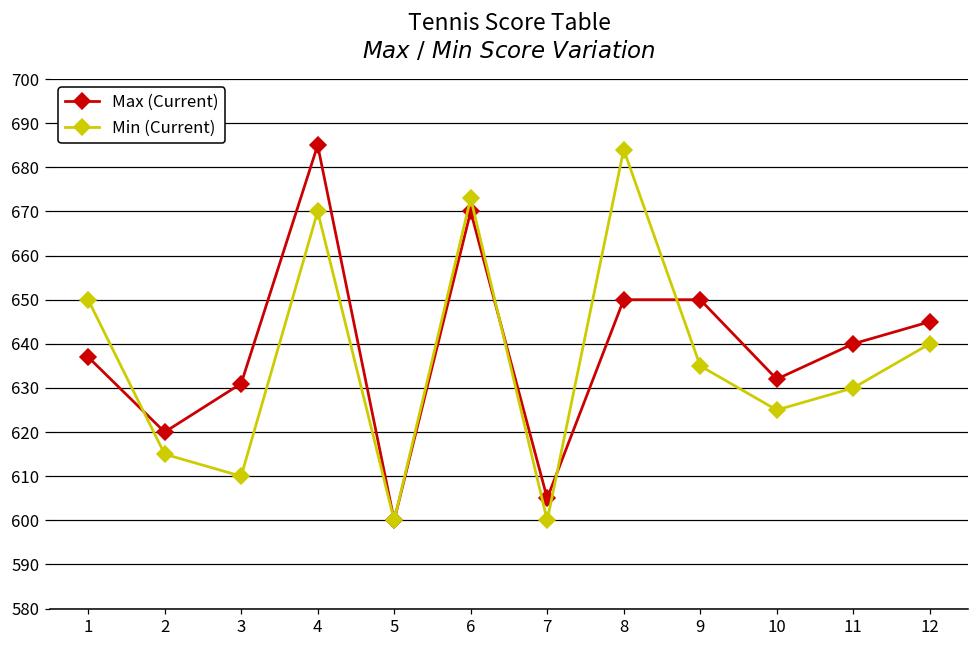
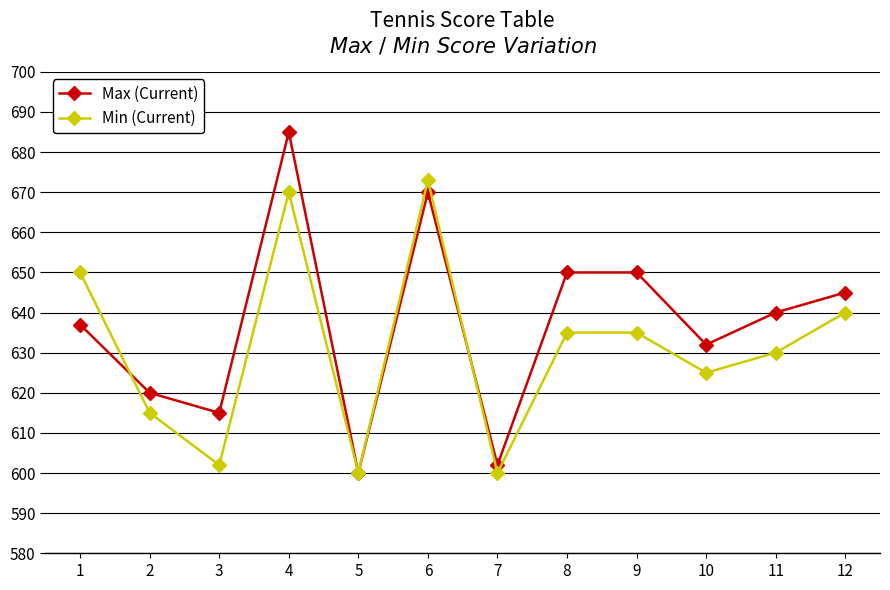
Max (Current), 3: 631 -> 615
Min (Current), 3: 610 -> 602
Max (Current), 7: 605 -> 602
Min (Current), 8: 684 -> 635
